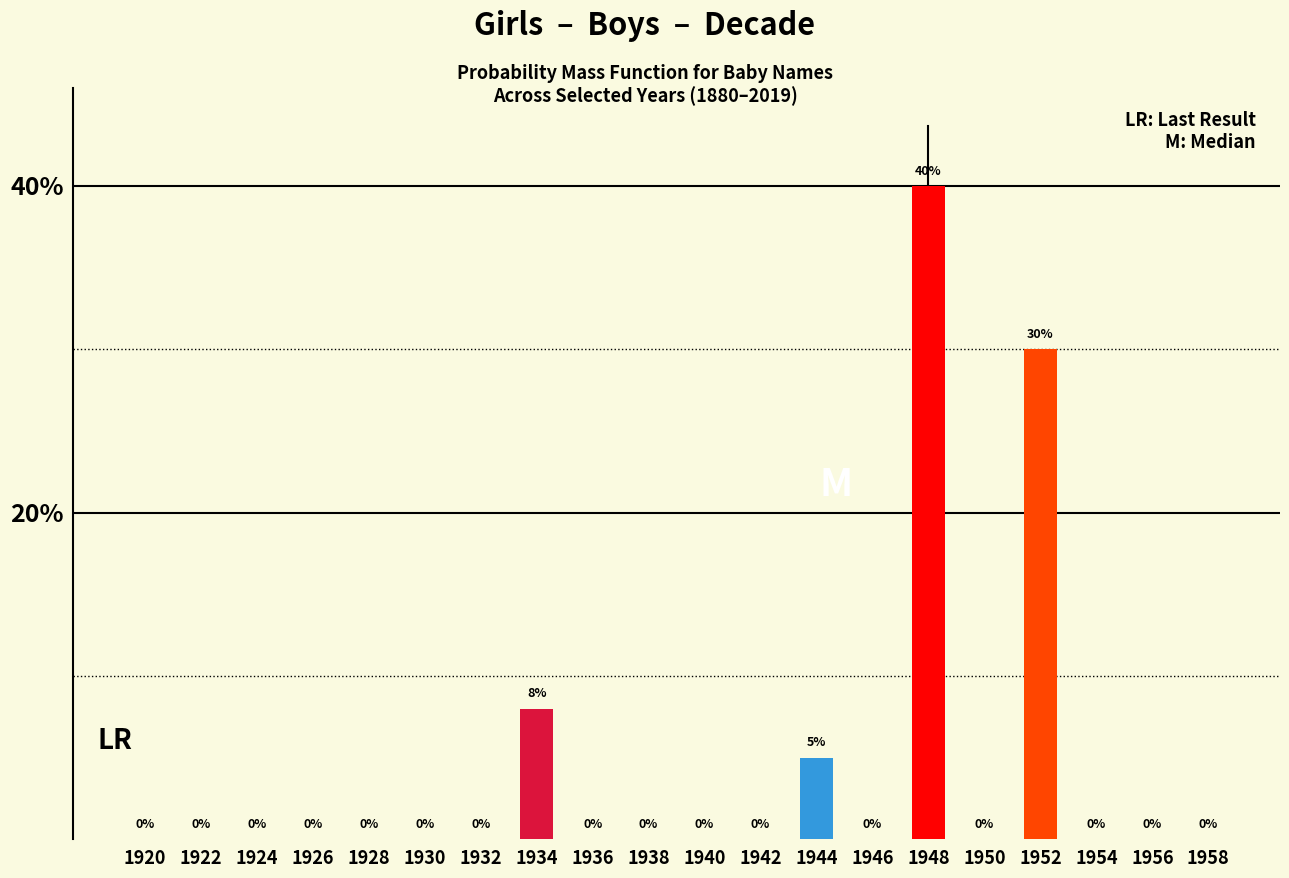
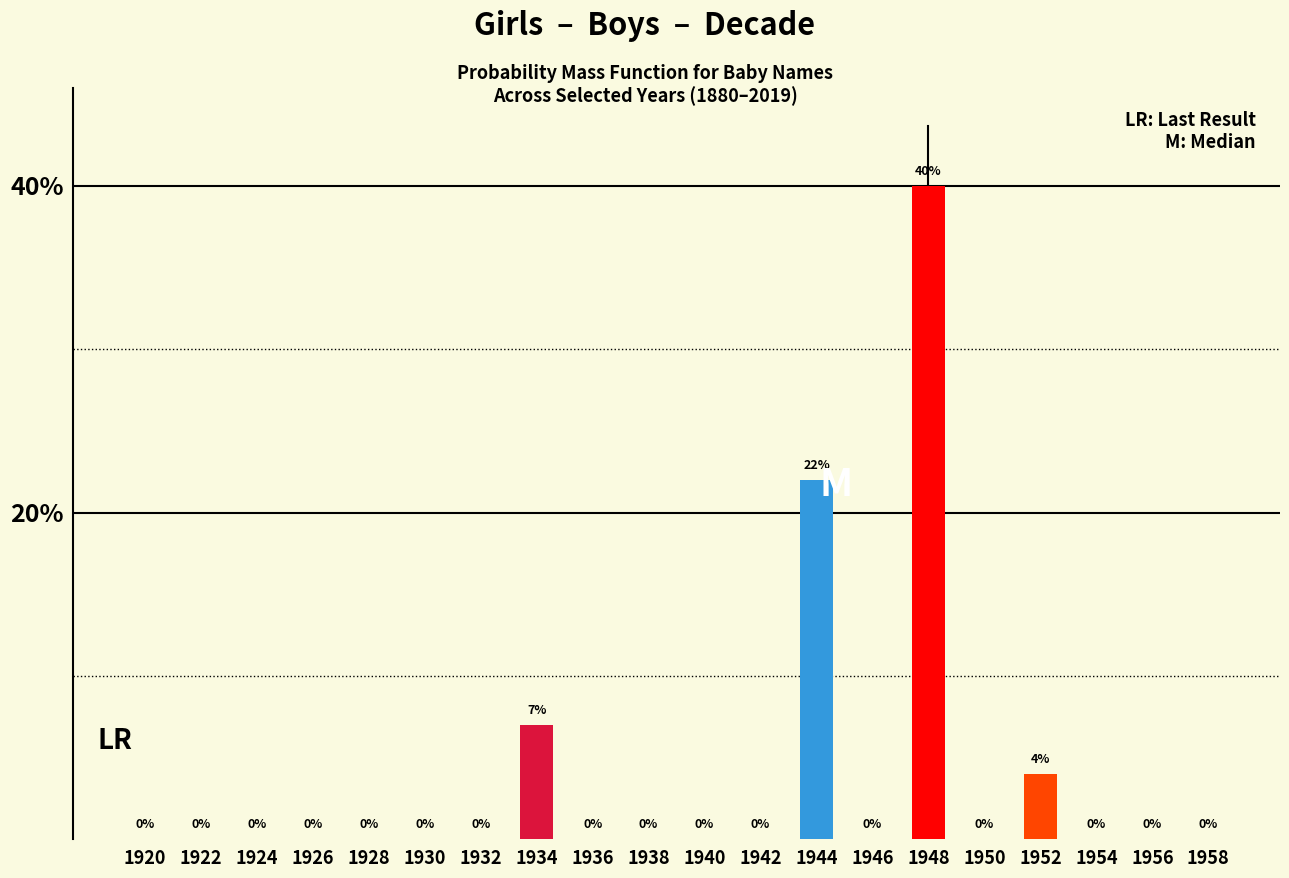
1934: 8% -> 7%
1944: 5% -> 22%
1952: 30% -> 4%
